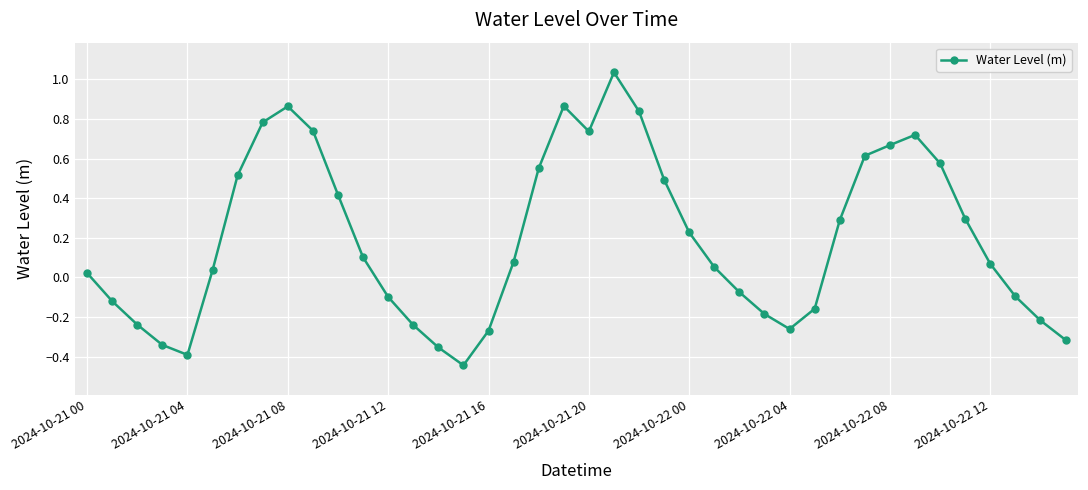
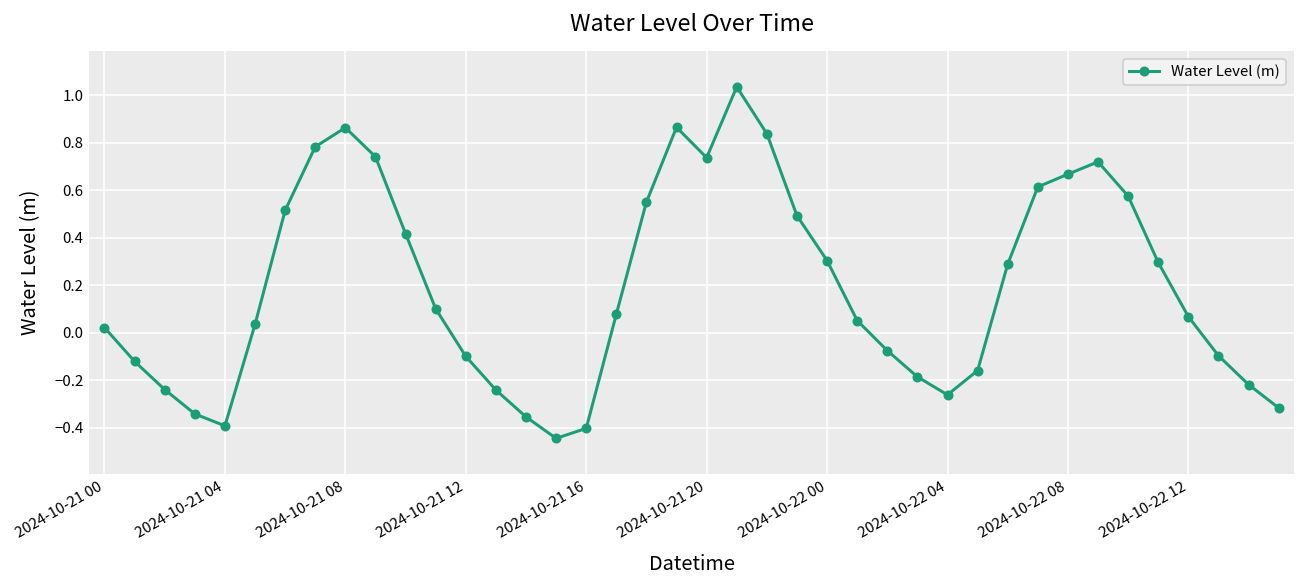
2024-10-21 16: -0.27 -> -0.40
2024-10-22 00: 0.23 -> 0.30
